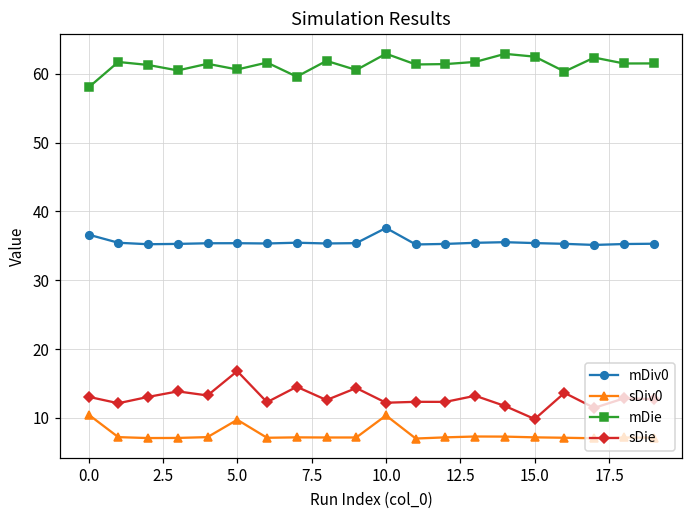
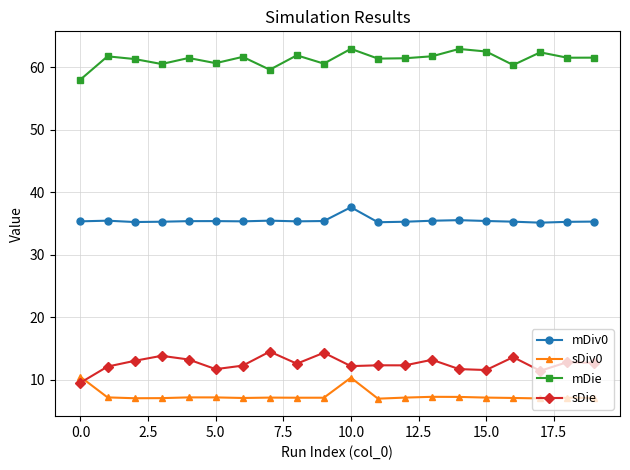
mDiv0, 0.0: 37 -> 35
sDie, 0.0: 13 -> 10
sDiv0, 5.0: 10 -> 7
sDie, 5.0: 17 -> 12
sDie, 15.0: 10 -> 12
